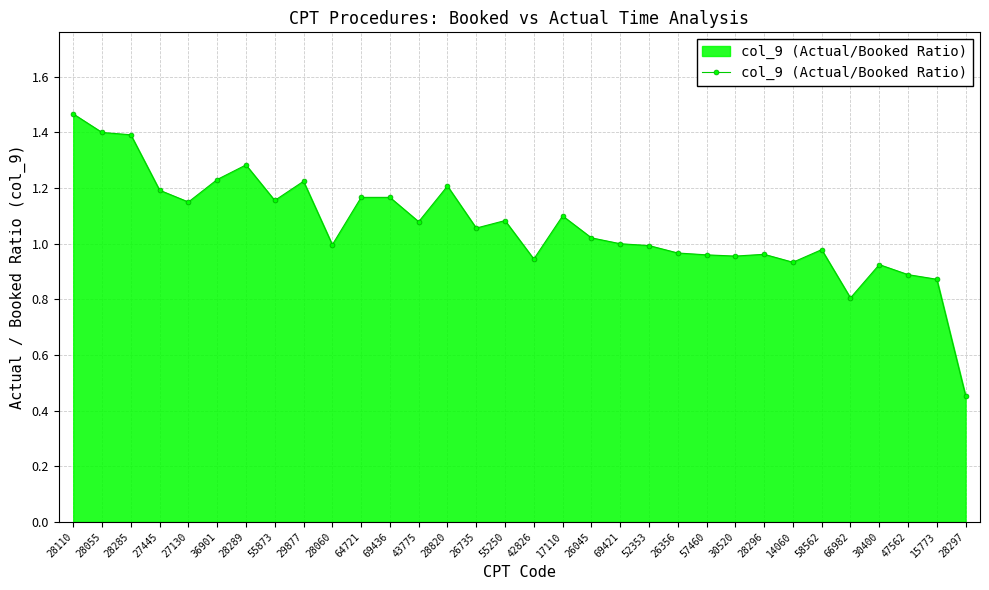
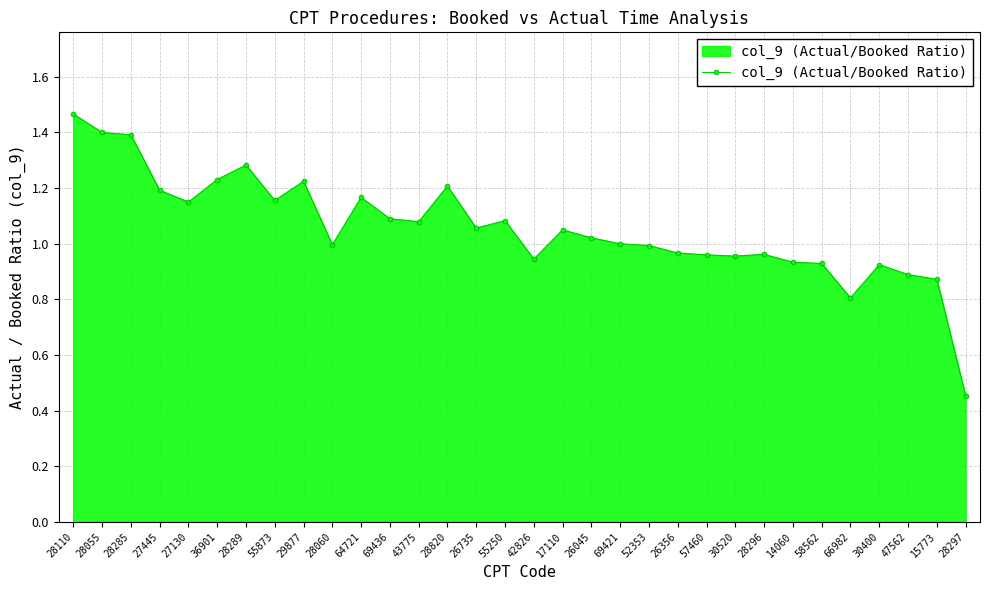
69436: 1.17 -> 1.09
17110: 1.10 -> 1.05
58562: 0.98 -> 0.93
